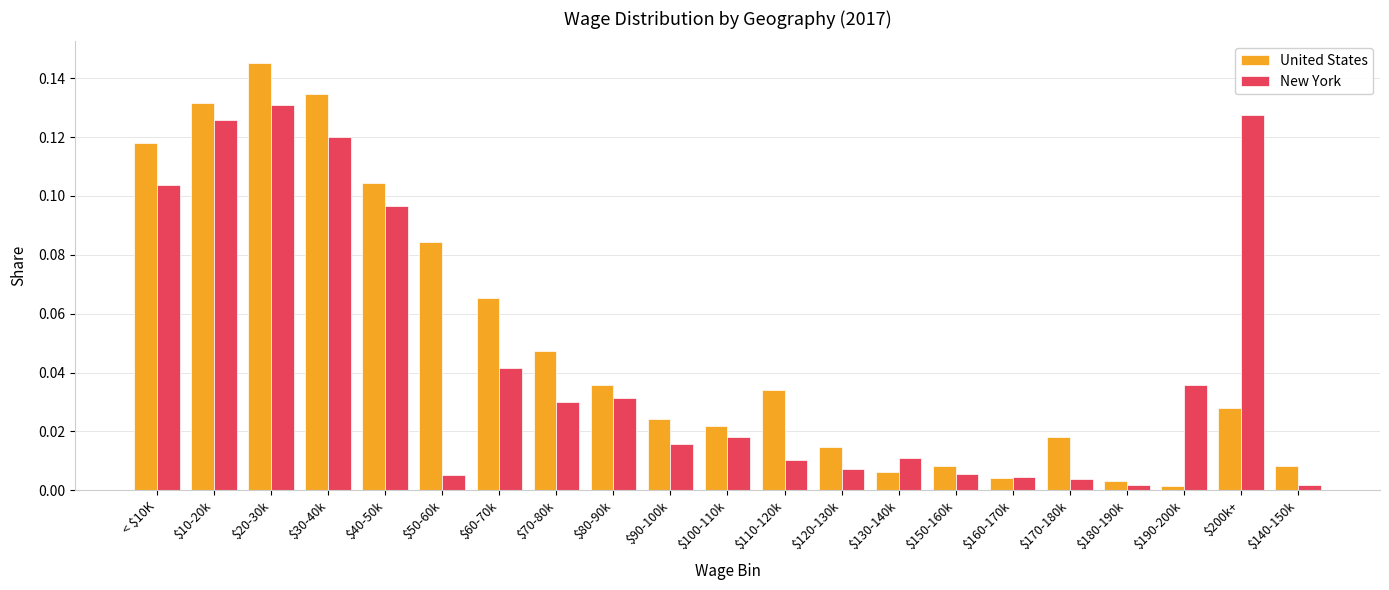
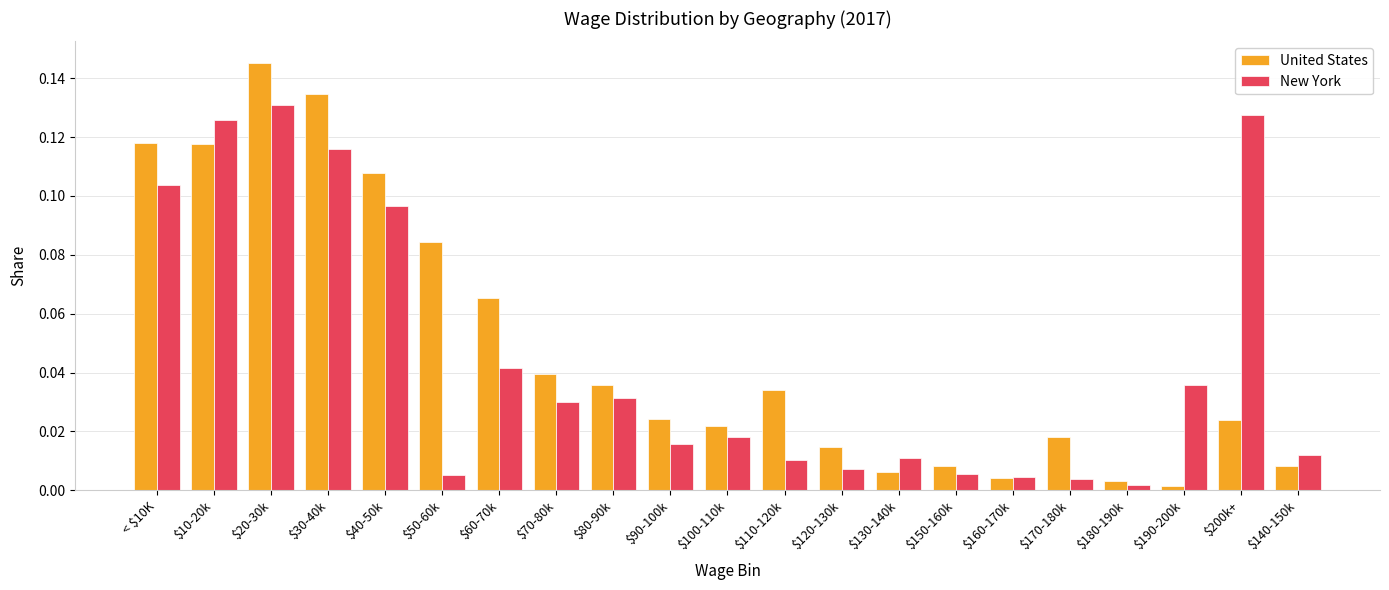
United States, $10-20k: 0.131 -> 0.118
New York, $30-40k: 0.120 -> 0.116
United States, $40-50k: 0.105 -> 0.108
United States, $70-80k: 0.047 -> 0.039
United States, $200k+: 0.028 -> 0.024
New York, $140-150k: 0.002 -> 0.012
